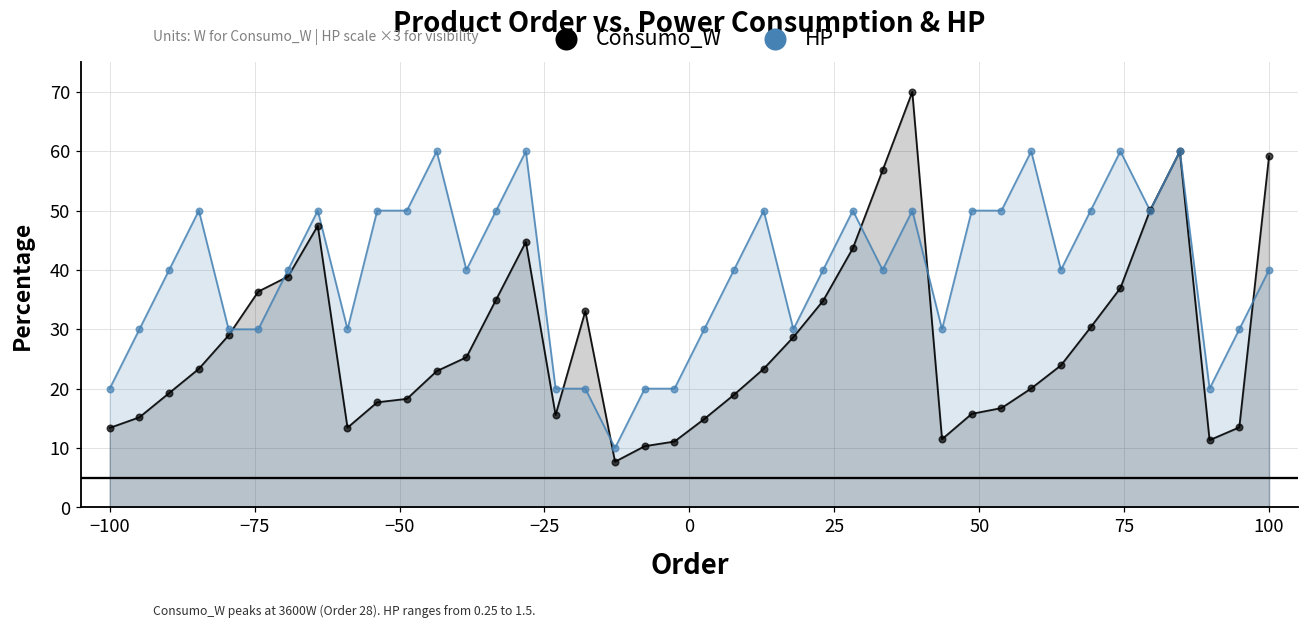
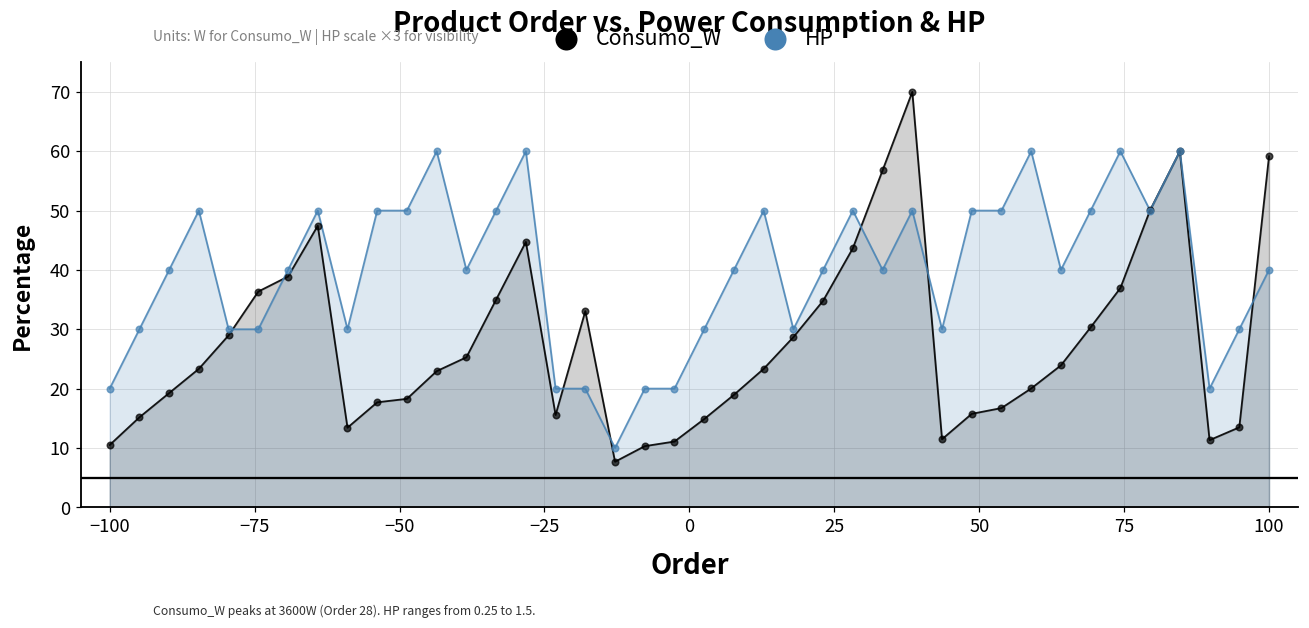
Consumo_W, −100: 13 -> 11
